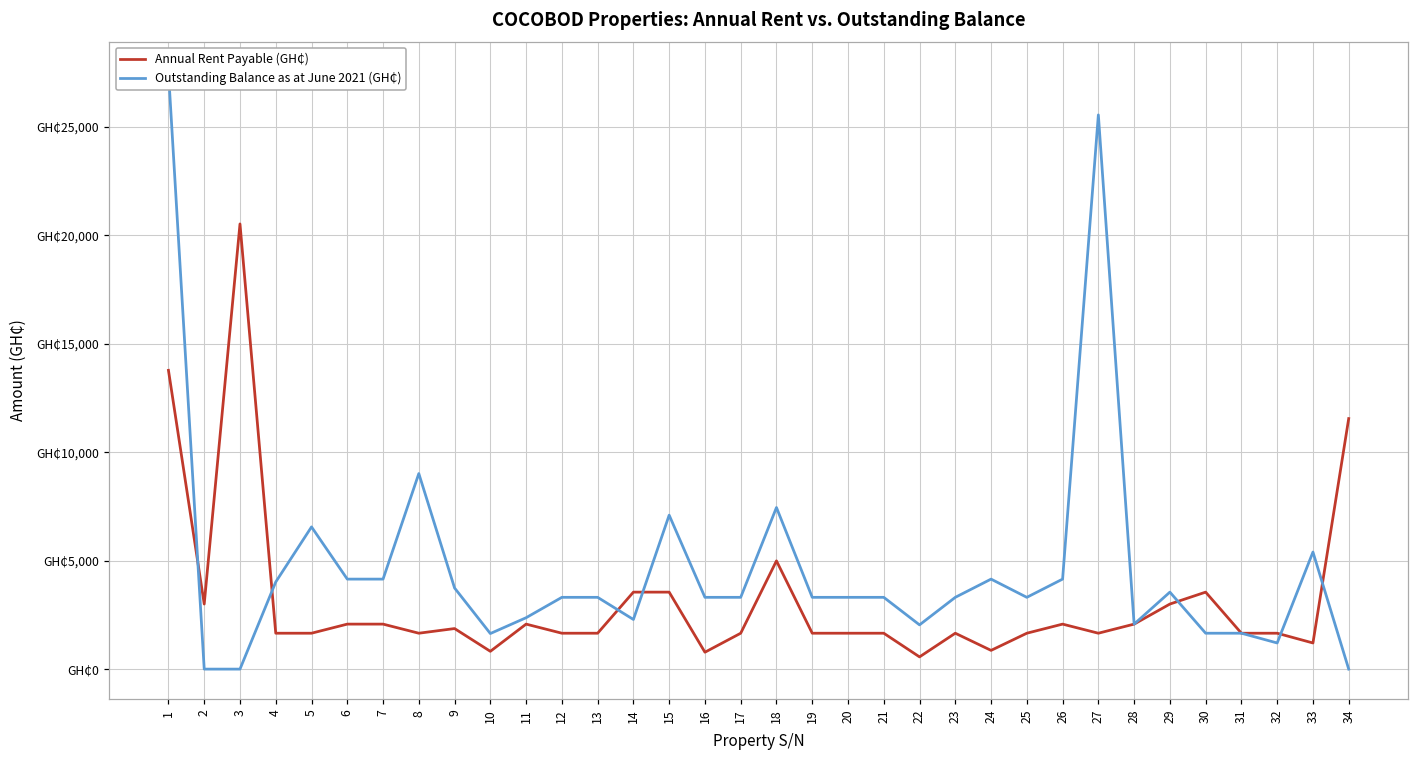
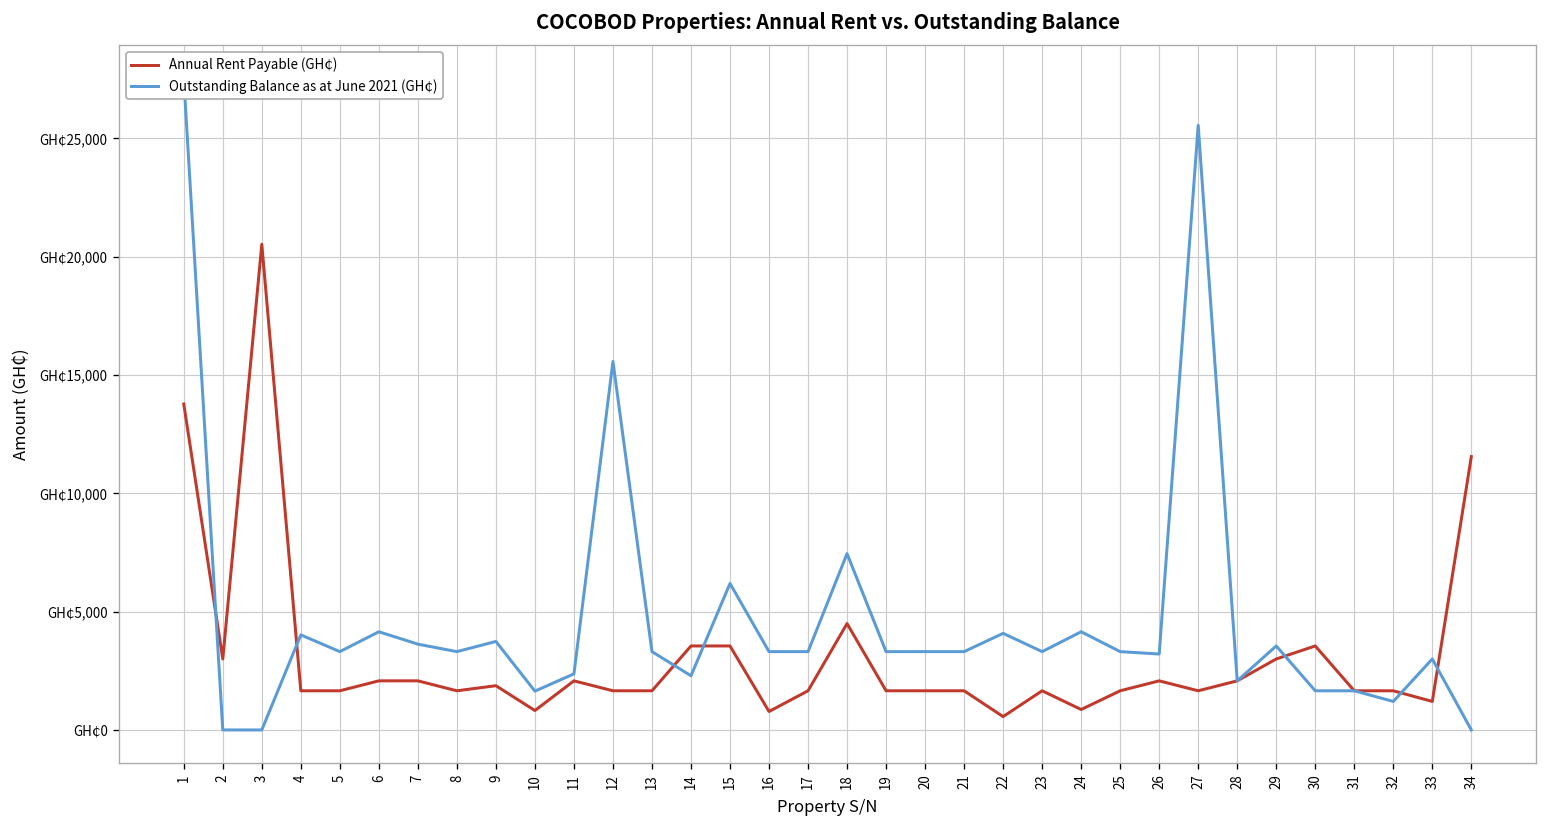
Outstanding Balance as at June 2021 (GH₵), 5: GH₵6,600 -> GH₵3,300
Outstanding Balance as at June 2021 (GH₵), 7: GH₵4,200 -> GH₵3,600
Outstanding Balance as at June 2021 (GH₵), 8: GH₵9,000 -> GH₵3,300
Outstanding Balance as at June 2021 (GH₵), 12: GH₵3,300 -> GH₵15,600
Outstanding Balance as at June 2021 (GH₵), 15: GH₵7,100 -> GH₵6,200
Annual Rent Payable (GH₵), 18: GH₵5,000 -> GH₵4,500
Outstanding Balance as at June 2021 (GH₵), 22: GH₵2,000 -> GH₵4,100
Outstanding Balance as at June 2021 (GH₵), 26: GH₵4,200 -> GH₵3,200
Outstanding Balance as at June 2021 (GH₵), 33: GH₵5,400 -> GH₵3,000
